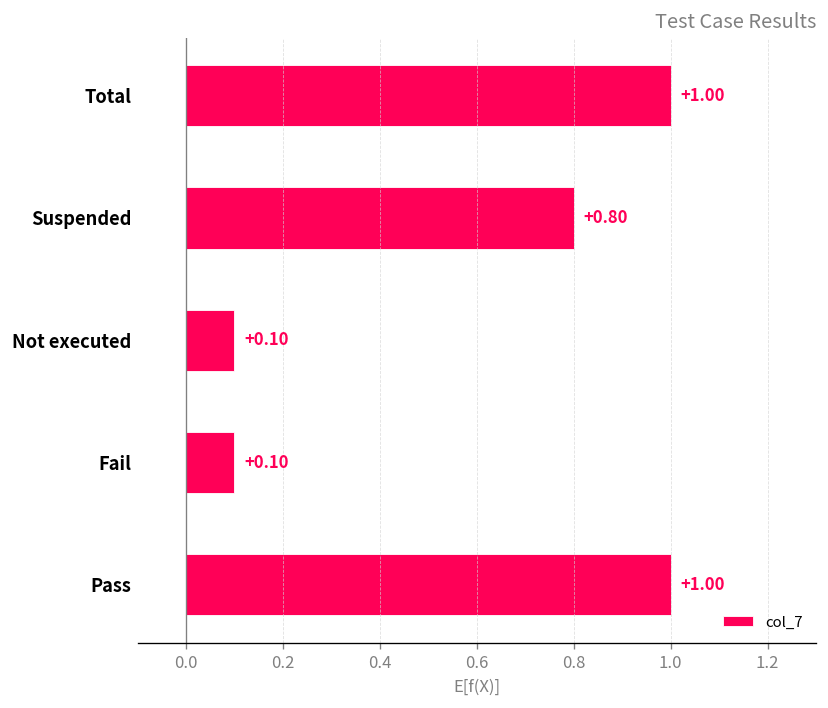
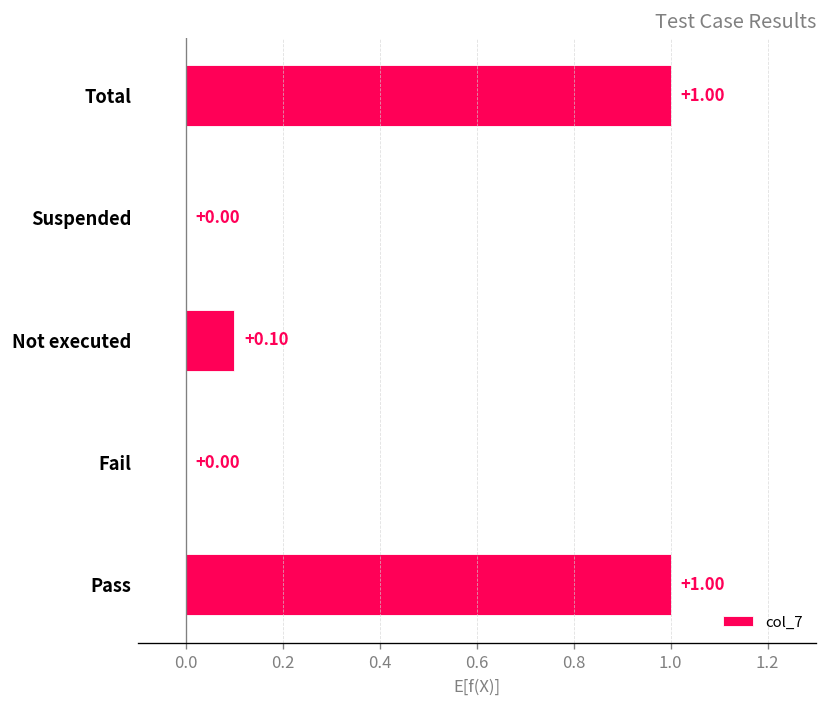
Suspended: +0.80 -> +0.00
Fail: +0.10 -> +0.00
